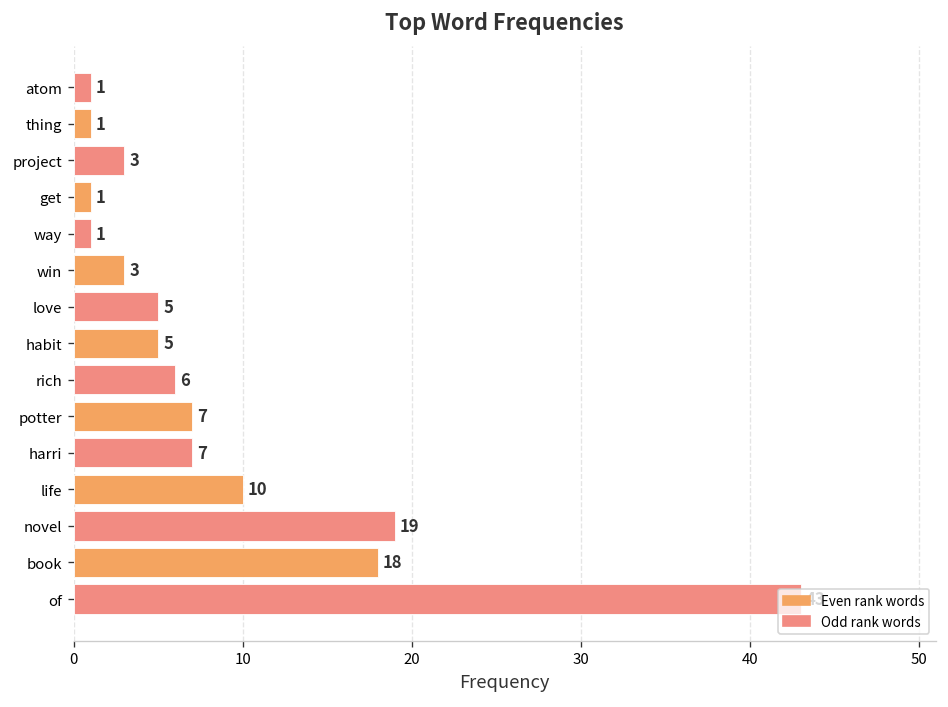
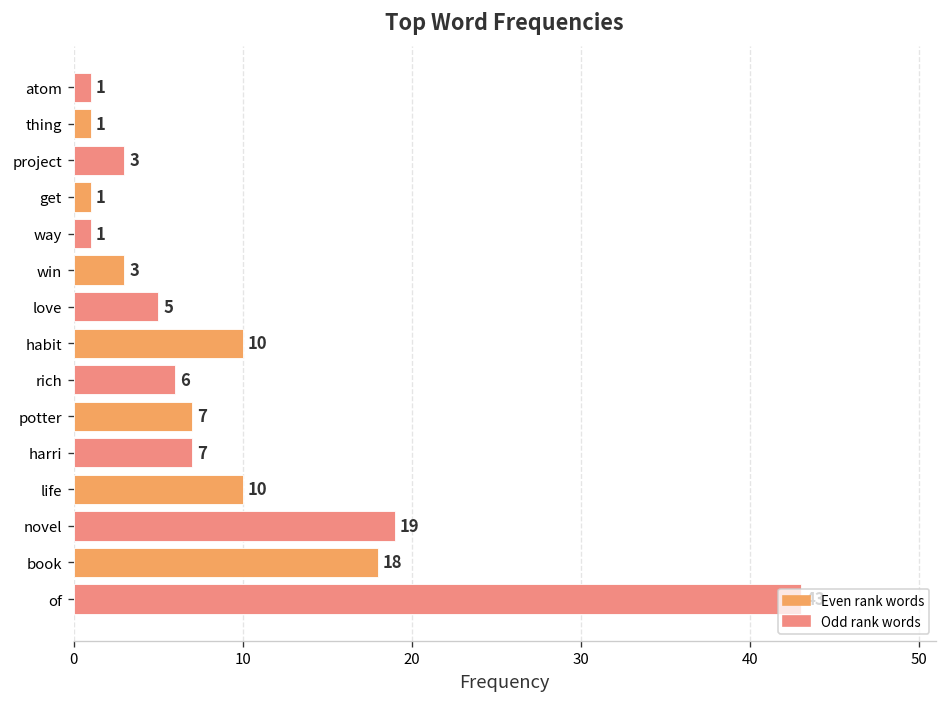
habit: 5 -> 10
